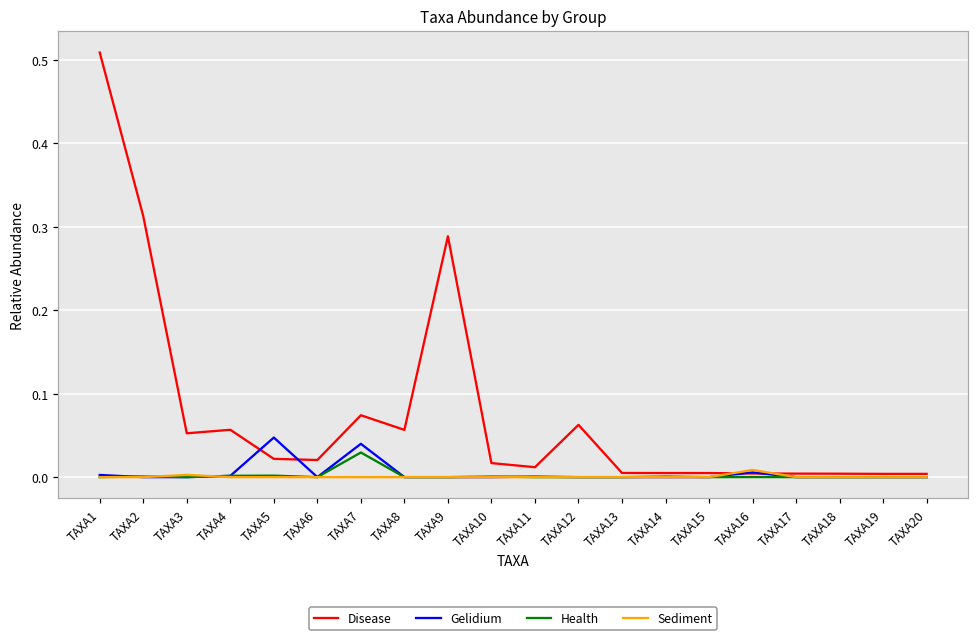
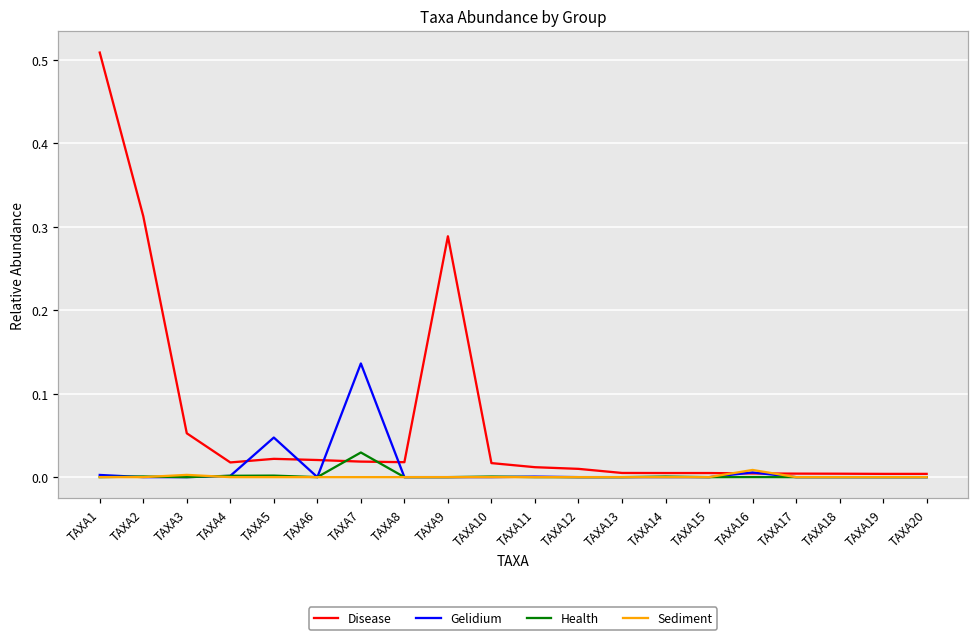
Disease, TAXA4: 0.06 -> 0.02
Disease, TAXA7: 0.07 -> 0.02
Gelidium, TAXA7: 0.04 -> 0.14
Disease, TAXA8: 0.06 -> 0.02
Disease, TAXA12: 0.06 -> 0.01
